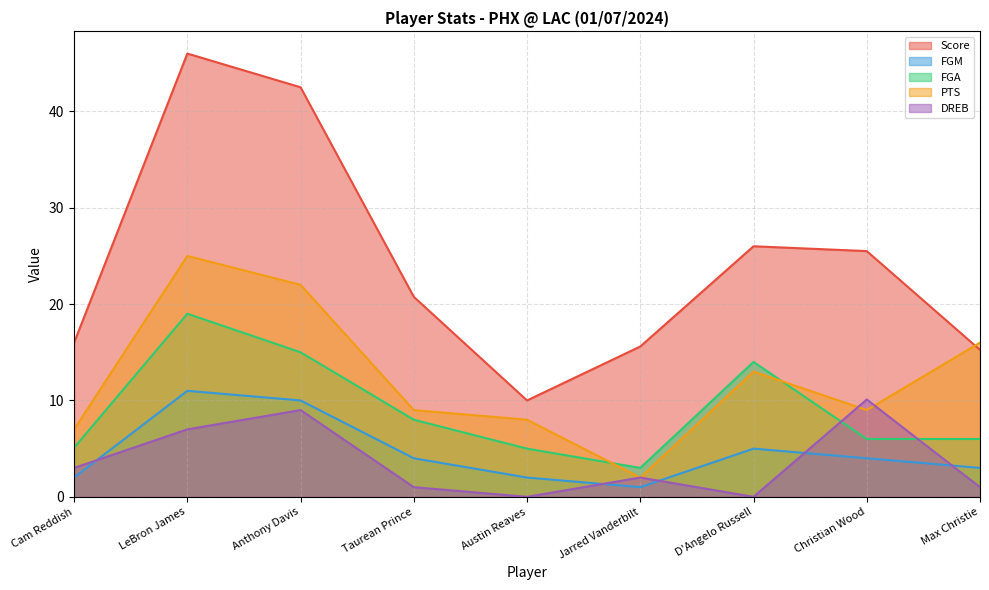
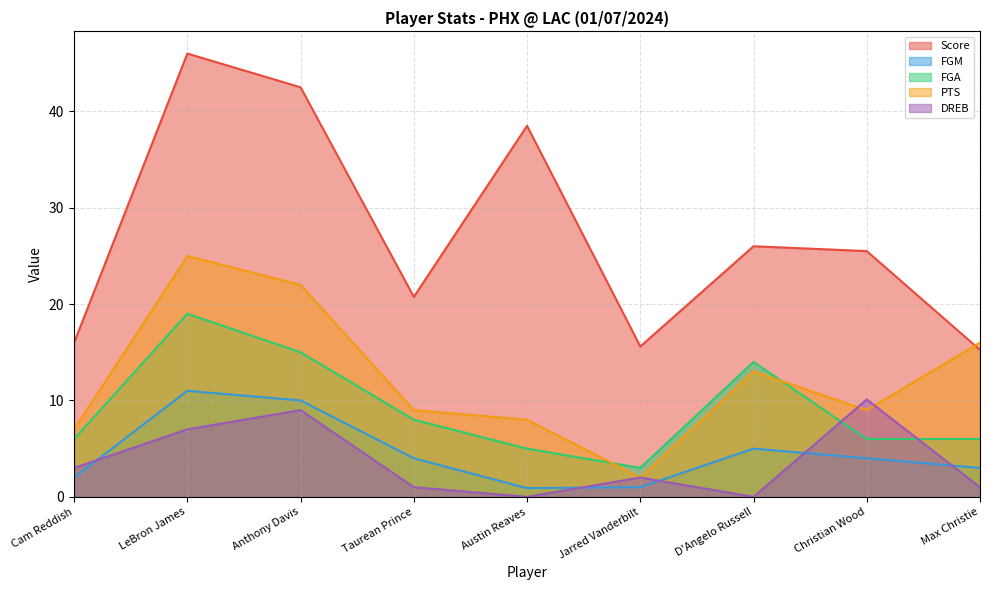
FGA, Cam Reddish: 5 -> 6
Score, Austin Reaves: 10 -> 39
FGM, Austin Reaves: 2 -> 1
